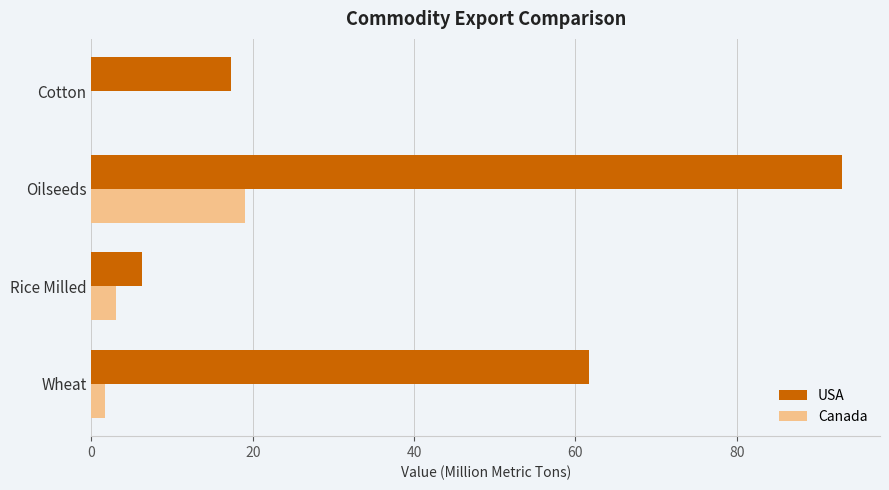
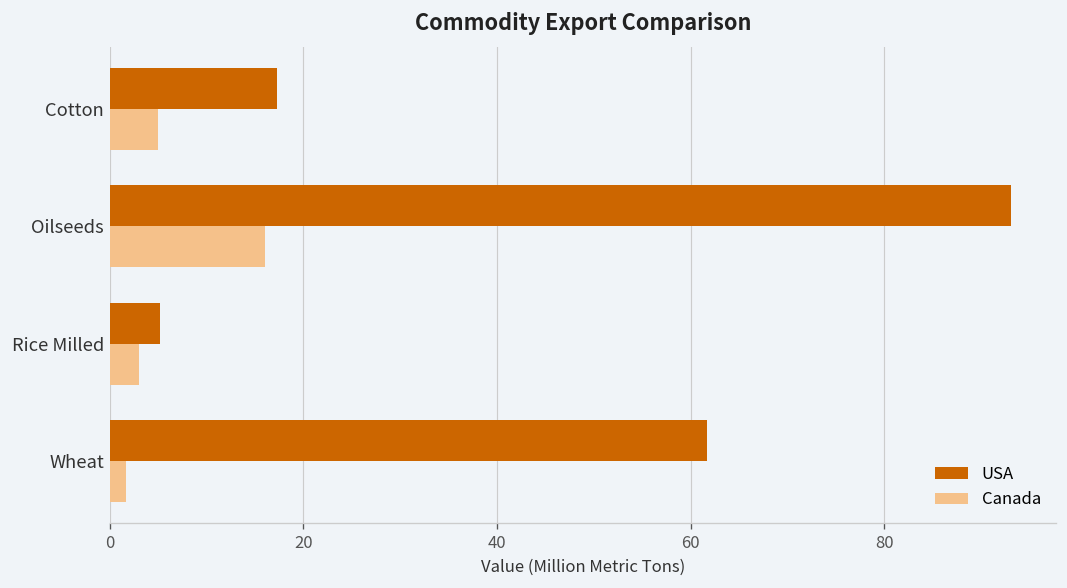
Canada, Cotton: 0 -> 5
Canada, Oilseeds: 19 -> 16
USA, Rice Milled: 6 -> 5
